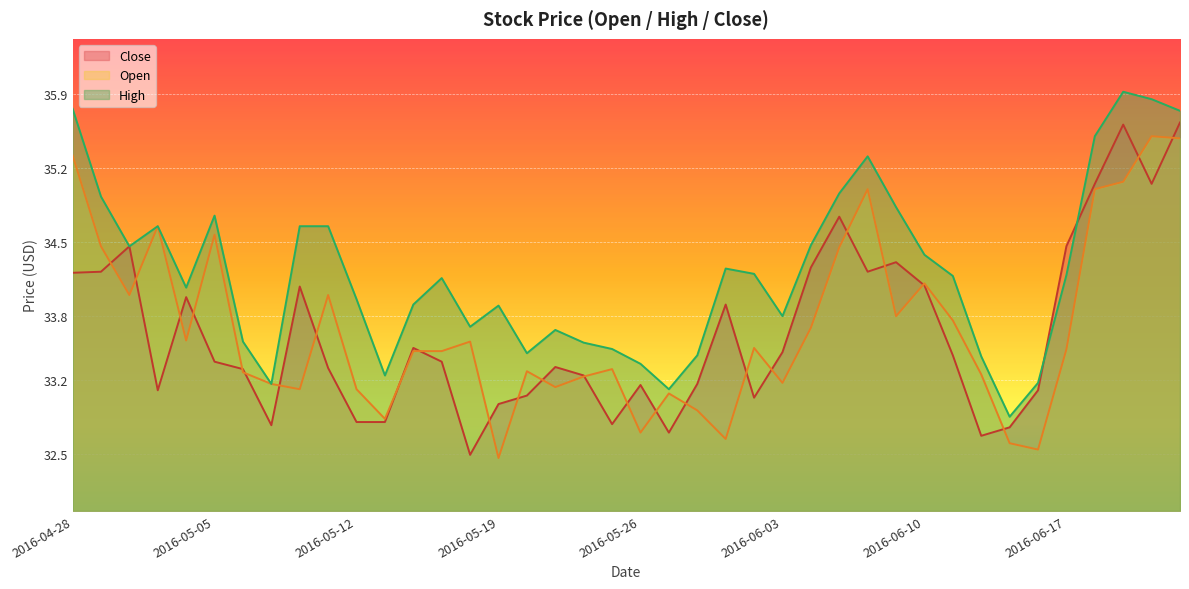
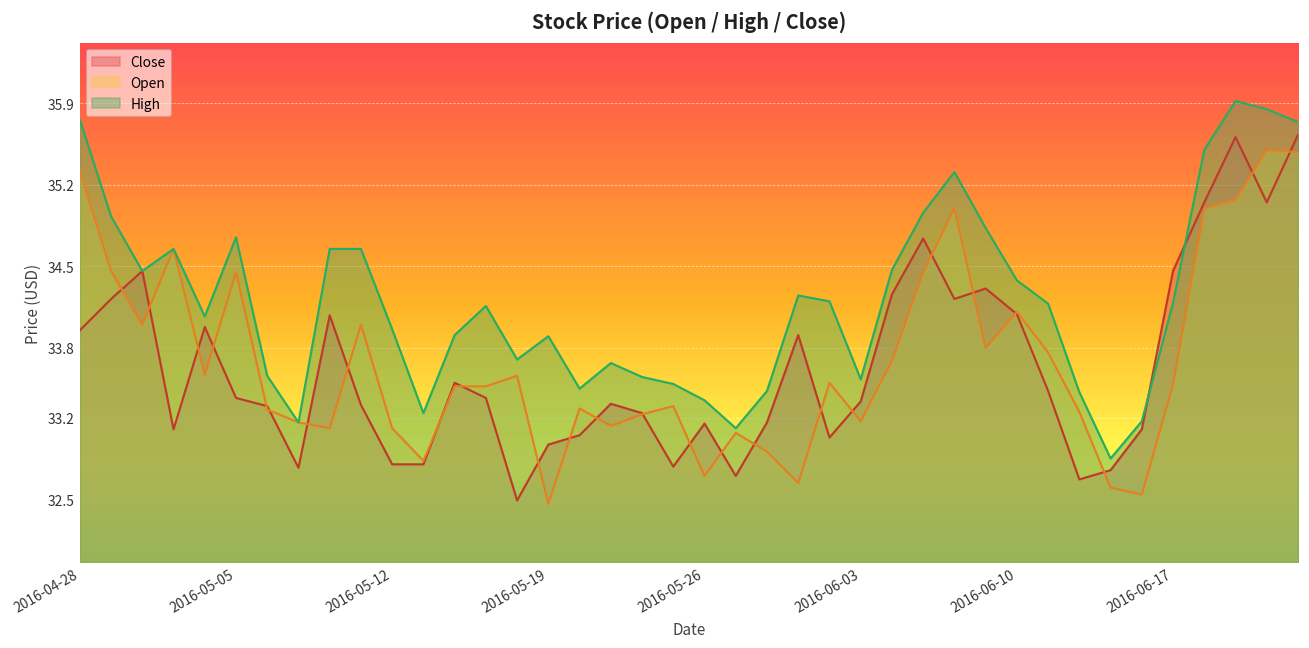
Close, 2016-04-28: 34.21 -> 33.95
Open, 2016-05-05: 34.57 -> 34.45
Close, 2016-06-03: 33.46 -> 33.34
High, 2016-06-03: 33.80 -> 33.53
